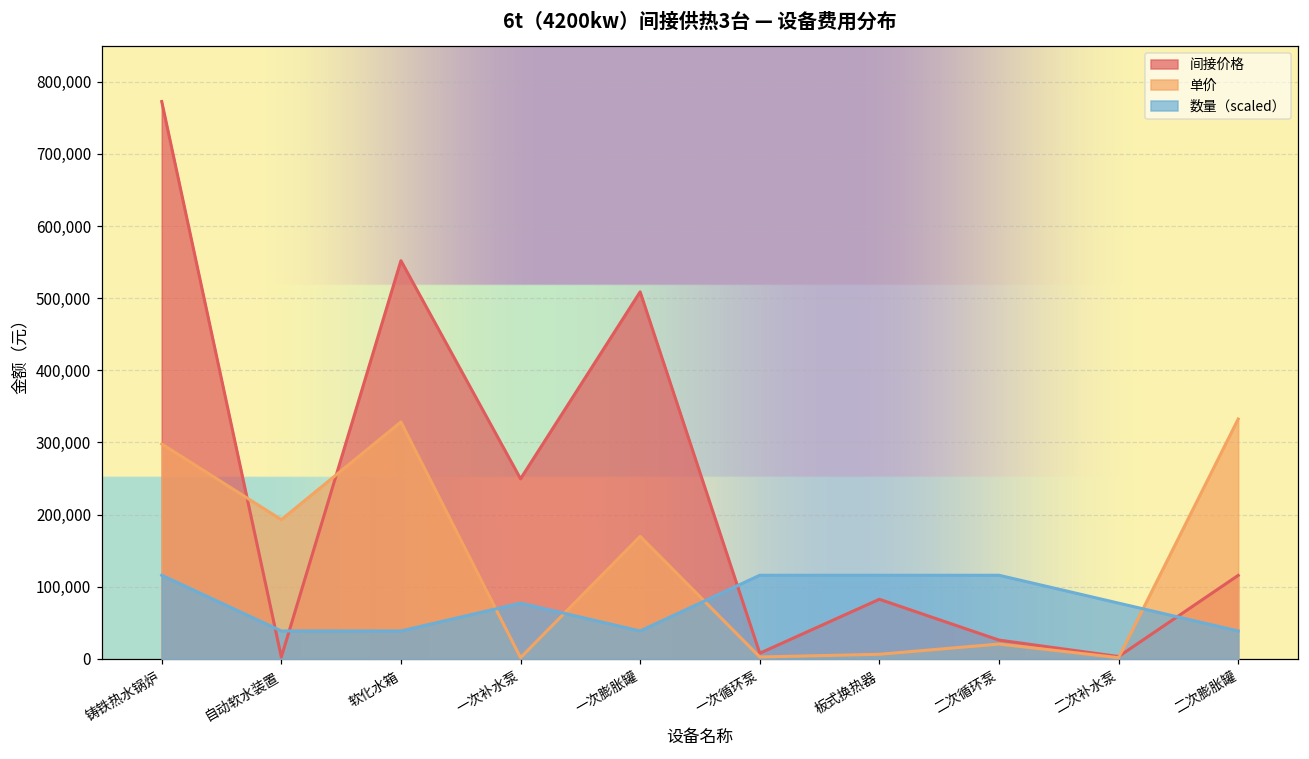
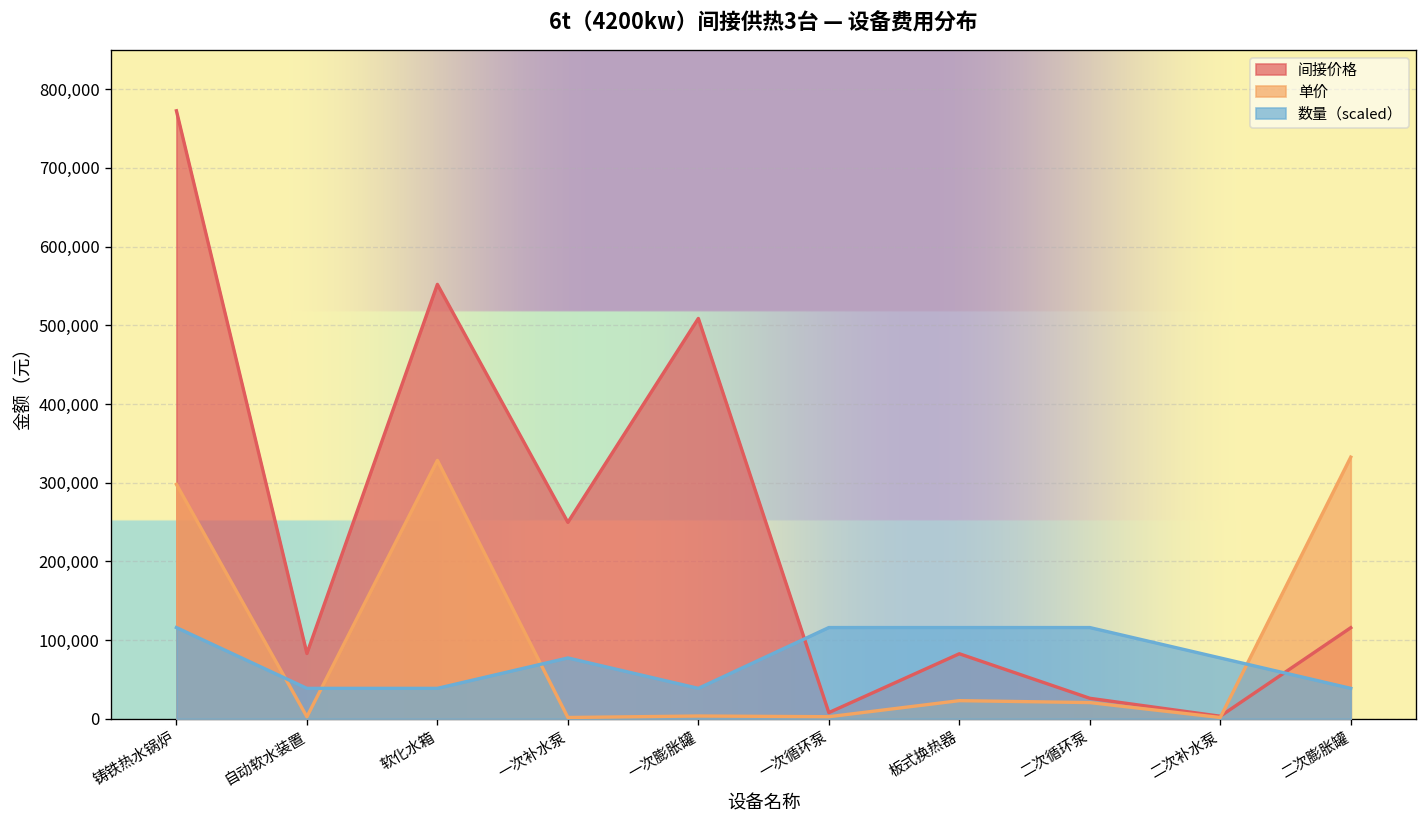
间接价格, 自动软水装置: 0 -> 80,000
单价, 自动软水装置: 190,000 -> 0
单价, 一次膨胀罐: 170,000 -> 0
单价, 板式换热器: 10,000 -> 20,000
